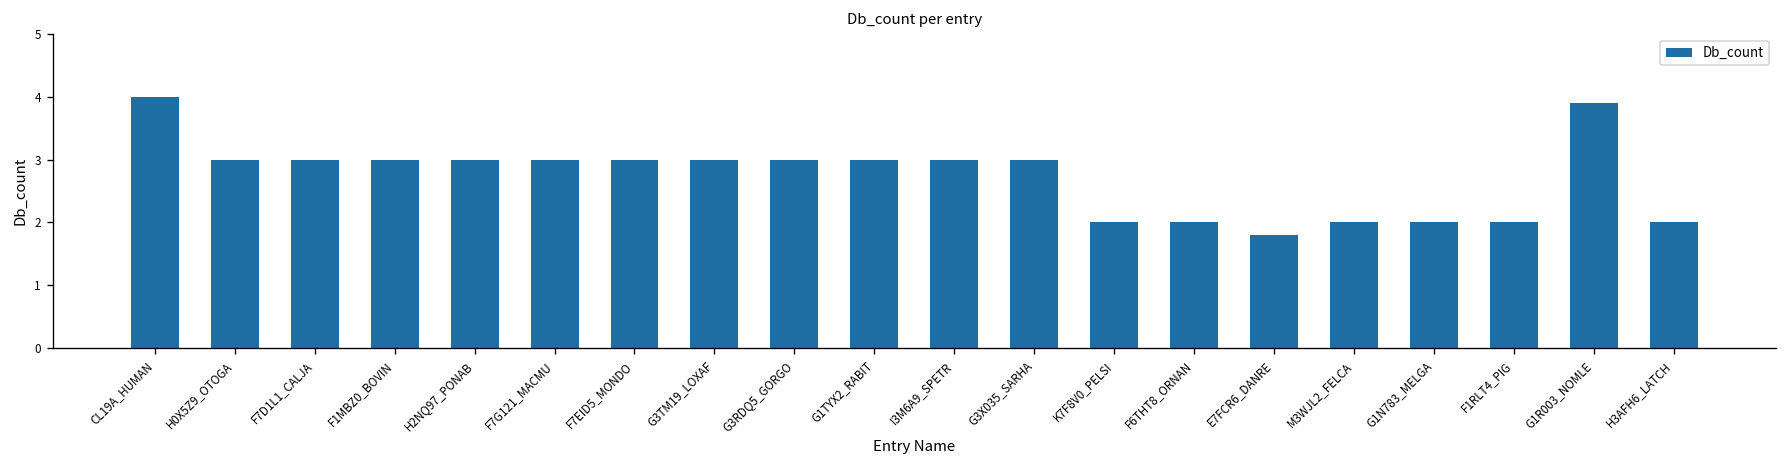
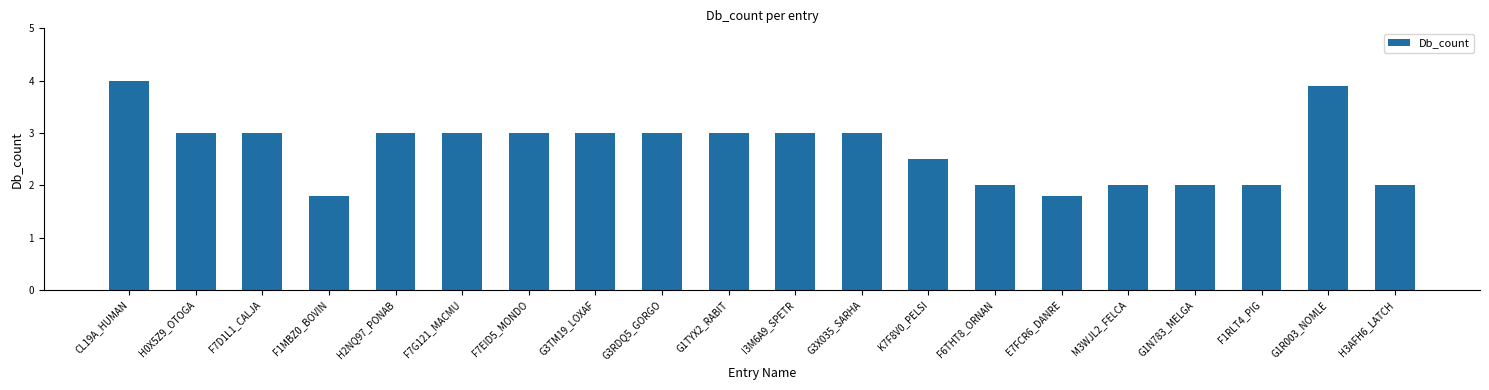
F1MBZ0_BOVIN: 3.0 -> 1.8
K7F8V0_PELSI: 2.0 -> 2.5
